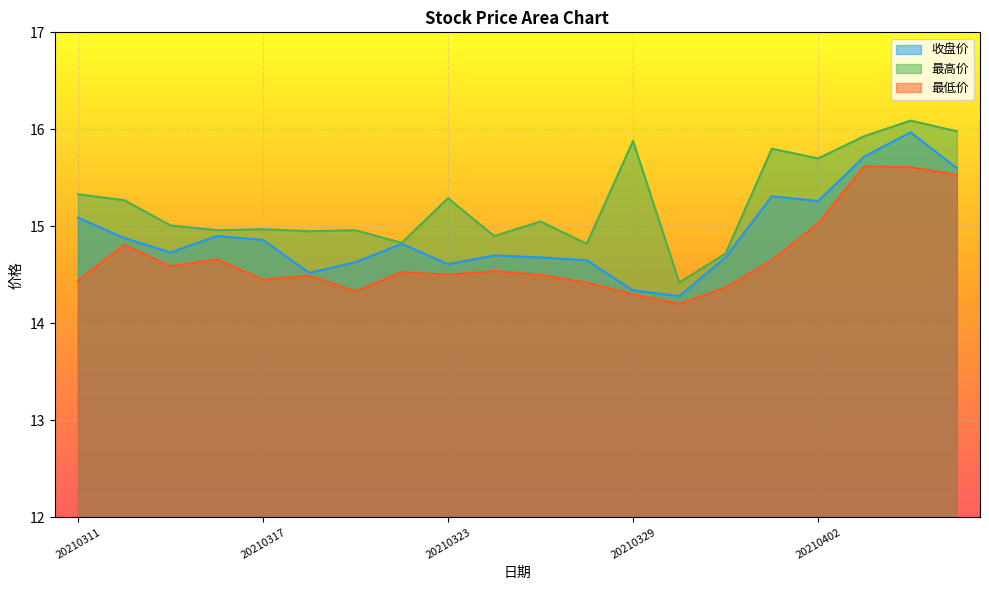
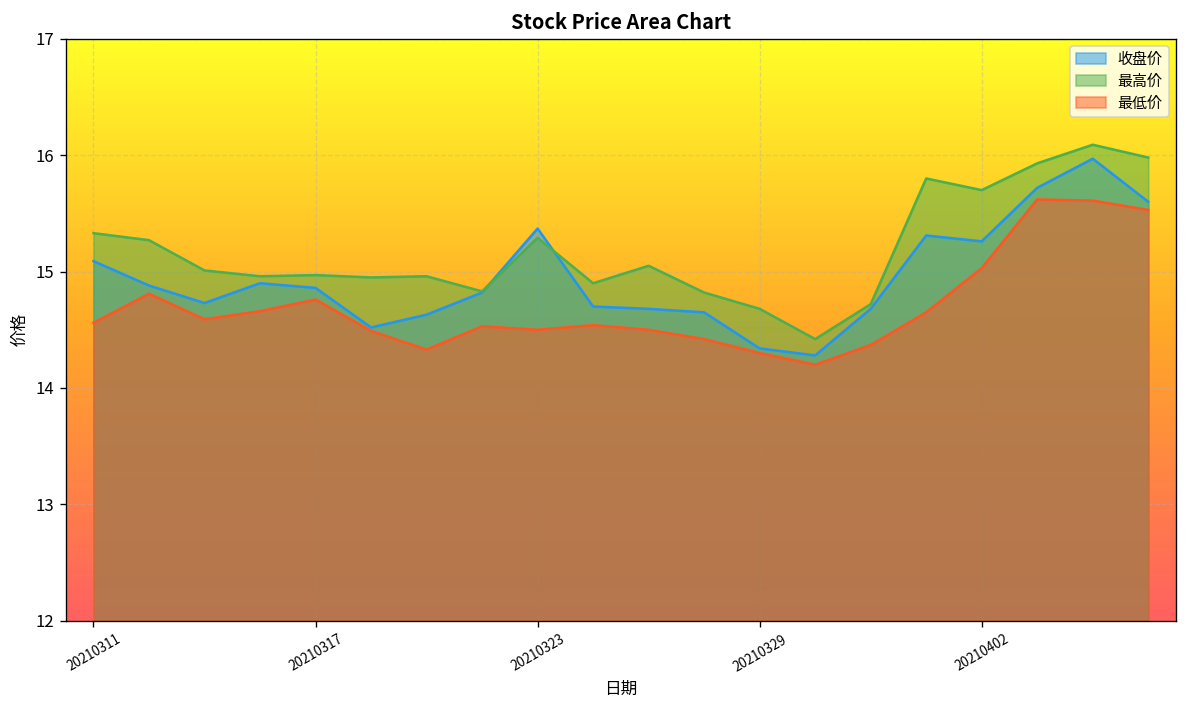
最低价, 20210311: 14.4 -> 14.6
最低价, 20210317: 14.5 -> 14.8
收盘价, 20210323: 14.6 -> 15.4
最高价, 20210329: 15.9 -> 14.7
